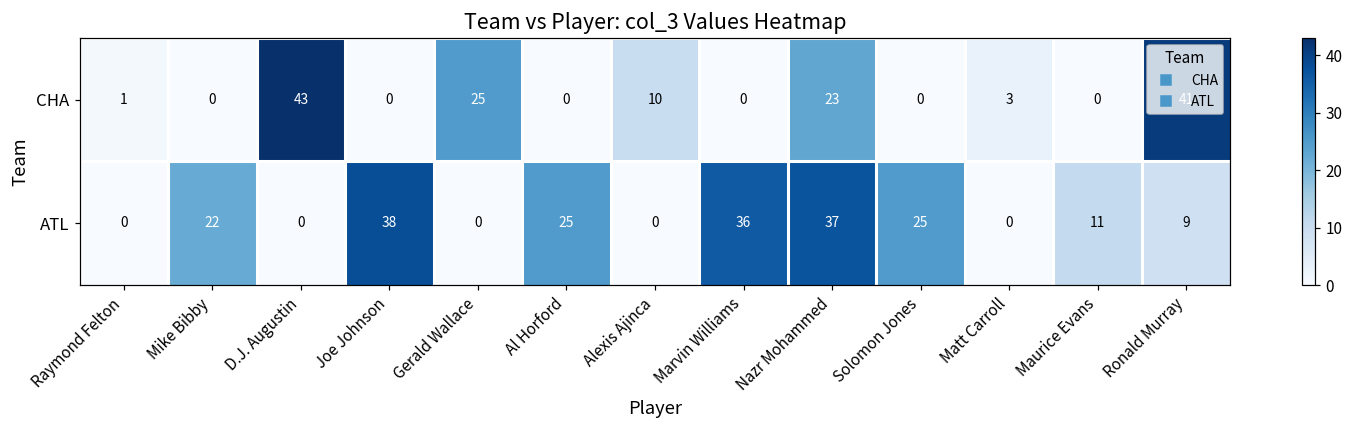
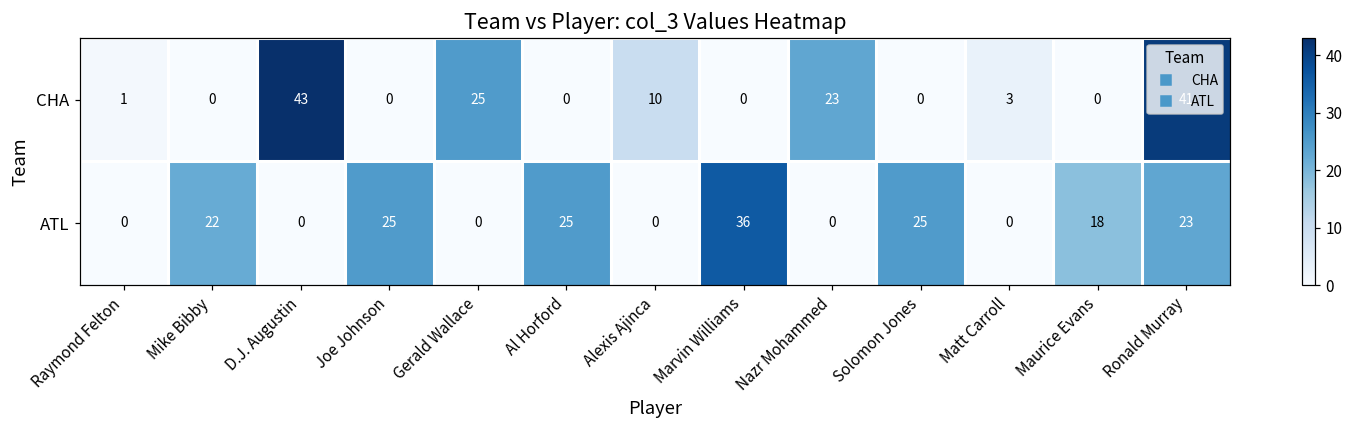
ATL, Joe Johnson: 38 -> 25
ATL, Nazr Mohammed: 37 -> 0
ATL, Maurice Evans: 11 -> 18
ATL, Ronald Murray: 9 -> 23
